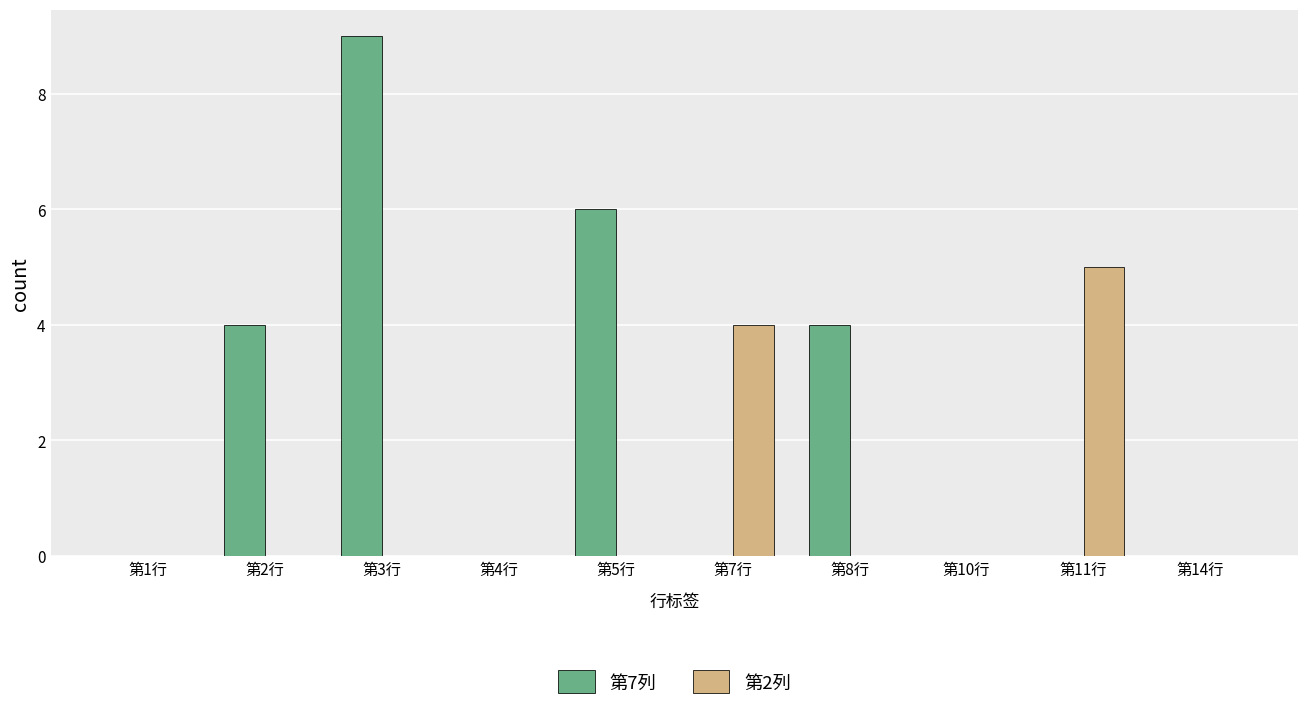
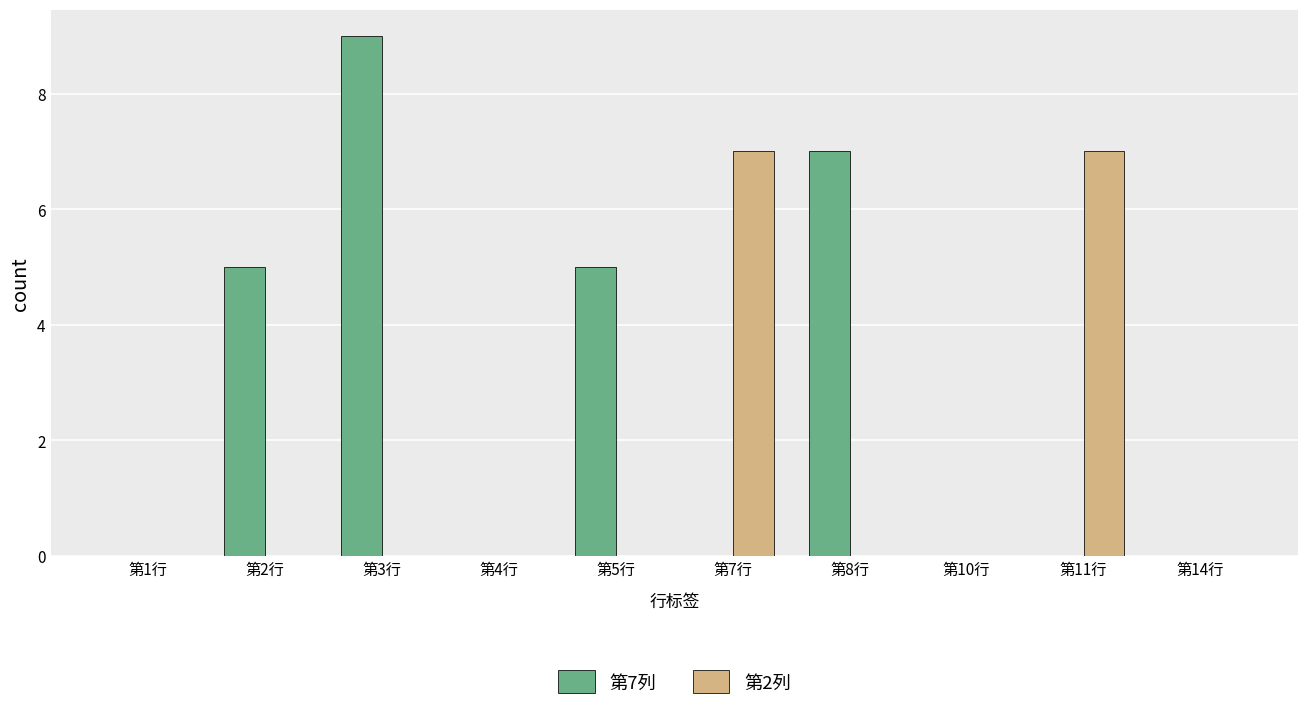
第7列, 第2行: 4 -> 5
第7列, 第5行: 6 -> 5
第2列, 第7行: 4 -> 7
第7列, 第8行: 4 -> 7
第2列, 第11行: 5 -> 7
